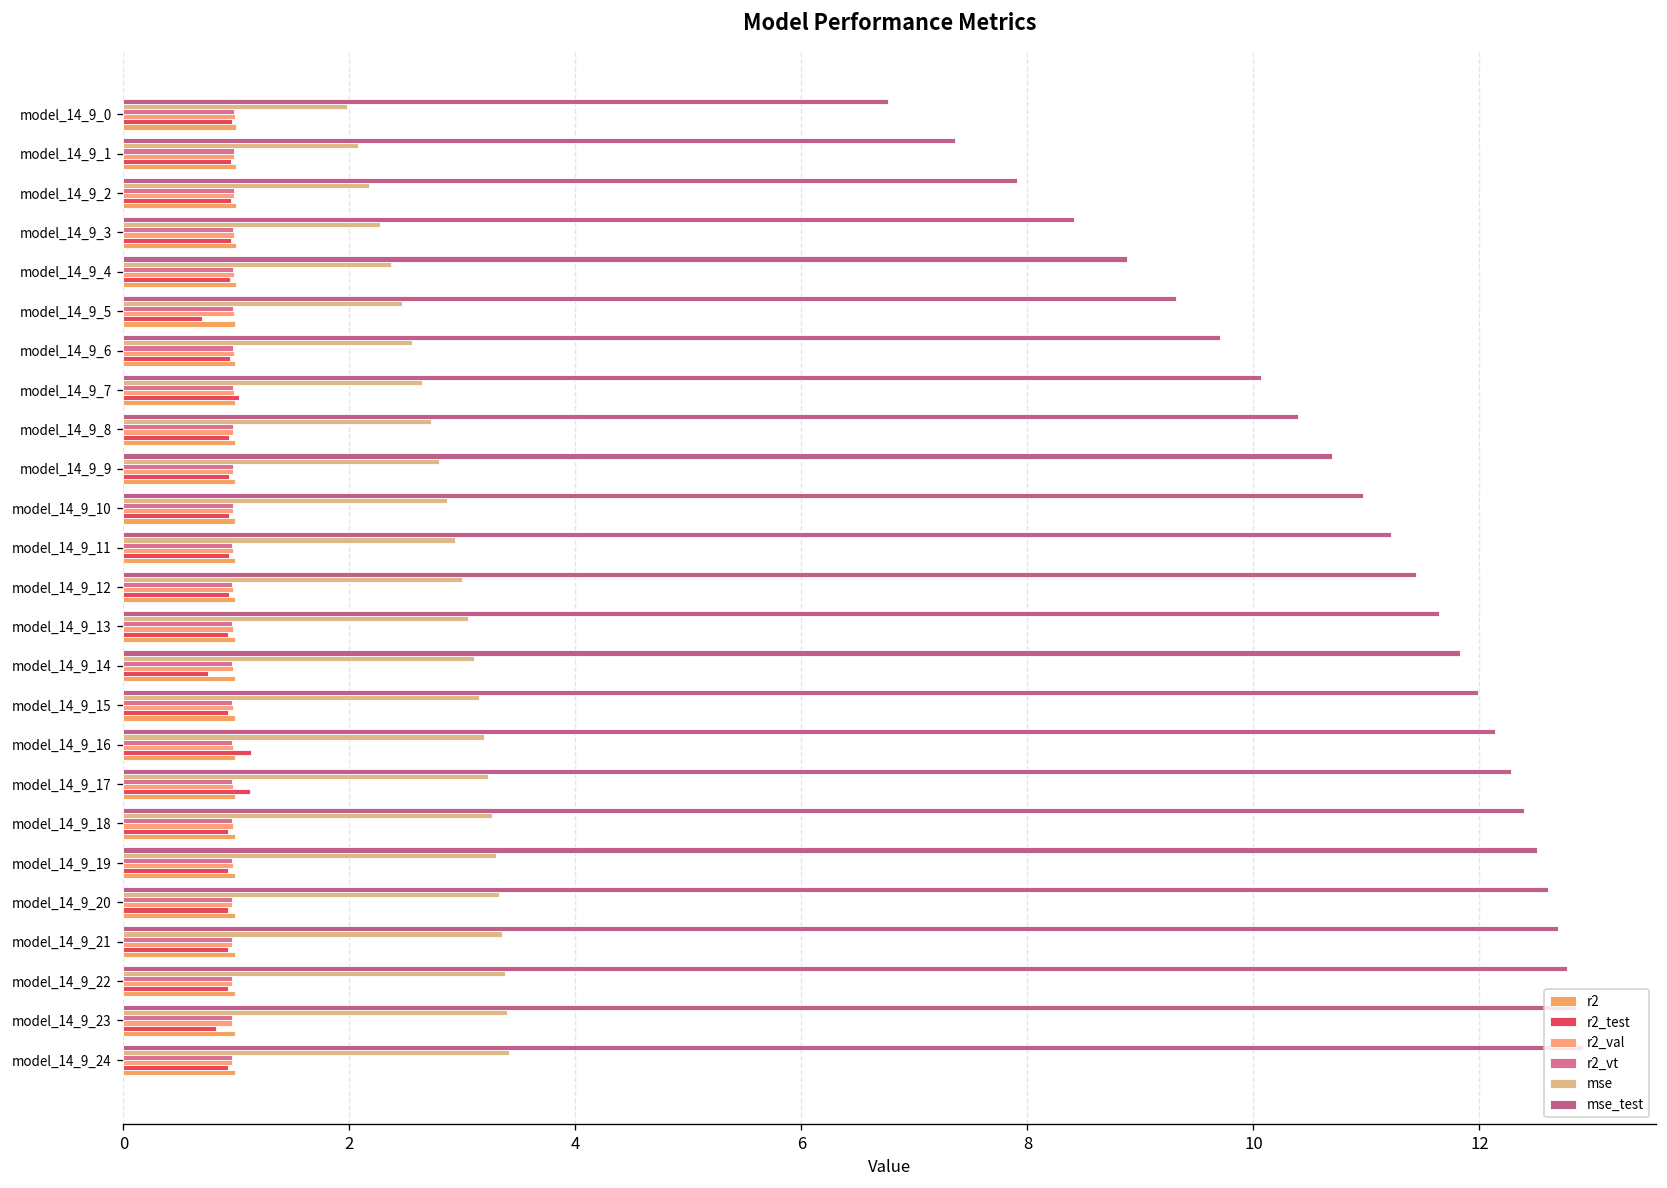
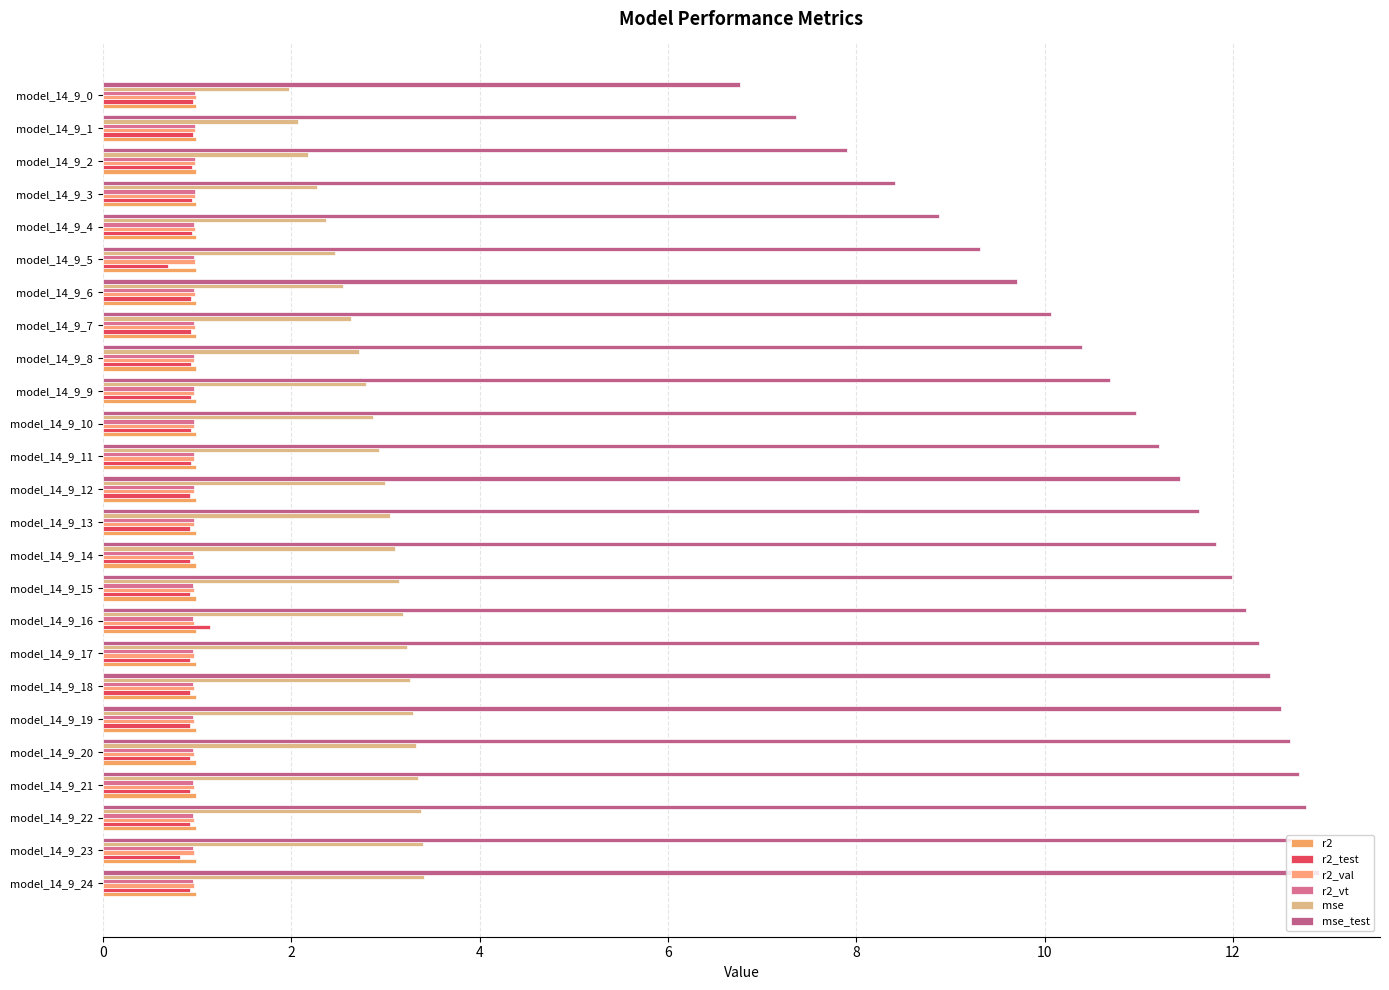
r2_test, model_14_9_7: 1.0 -> 0.9
r2_test, model_14_9_14: 0.7 -> 0.9
r2_test, model_14_9_17: 1.1 -> 0.9
